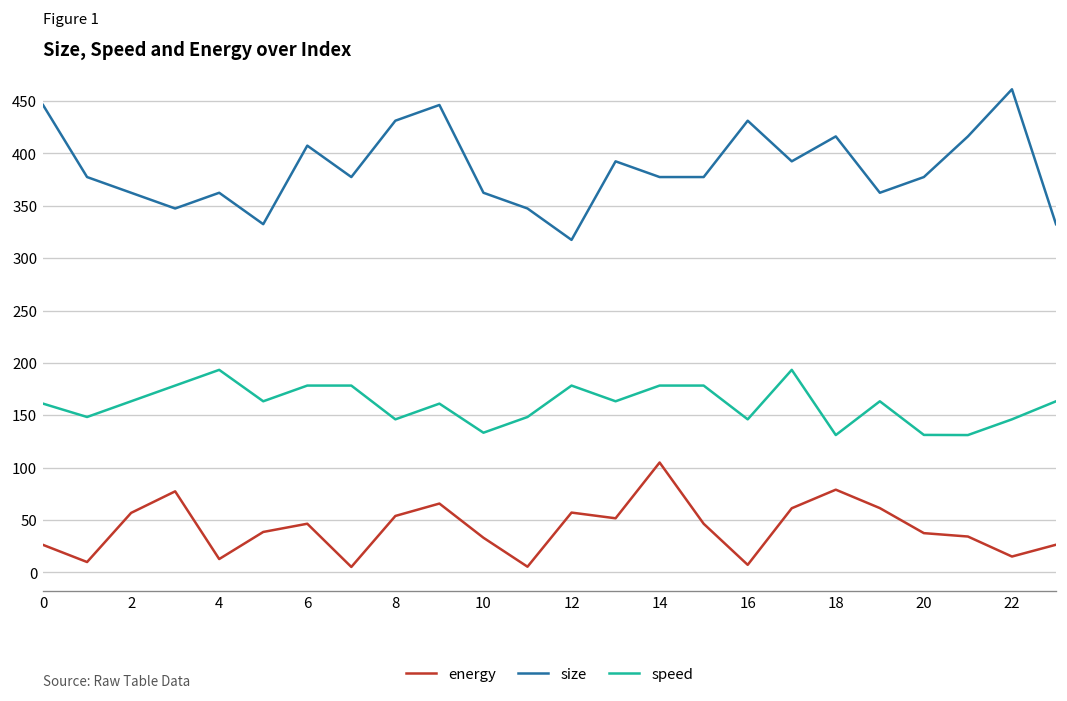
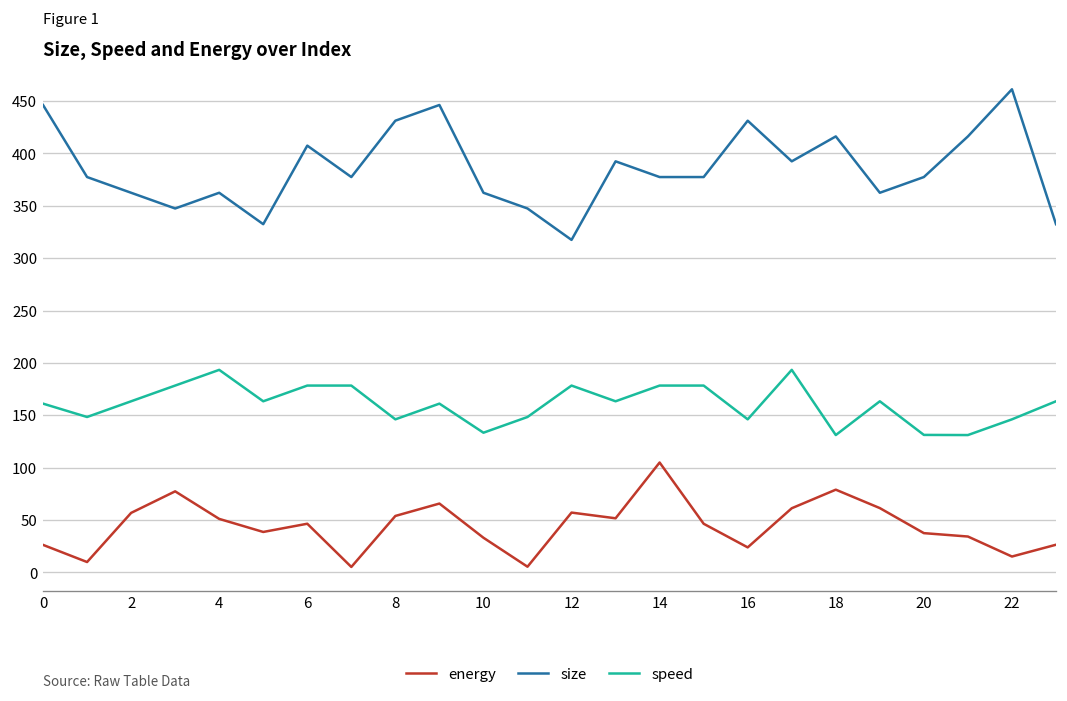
energy, 4: 10 -> 50
energy, 16: 10 -> 20
